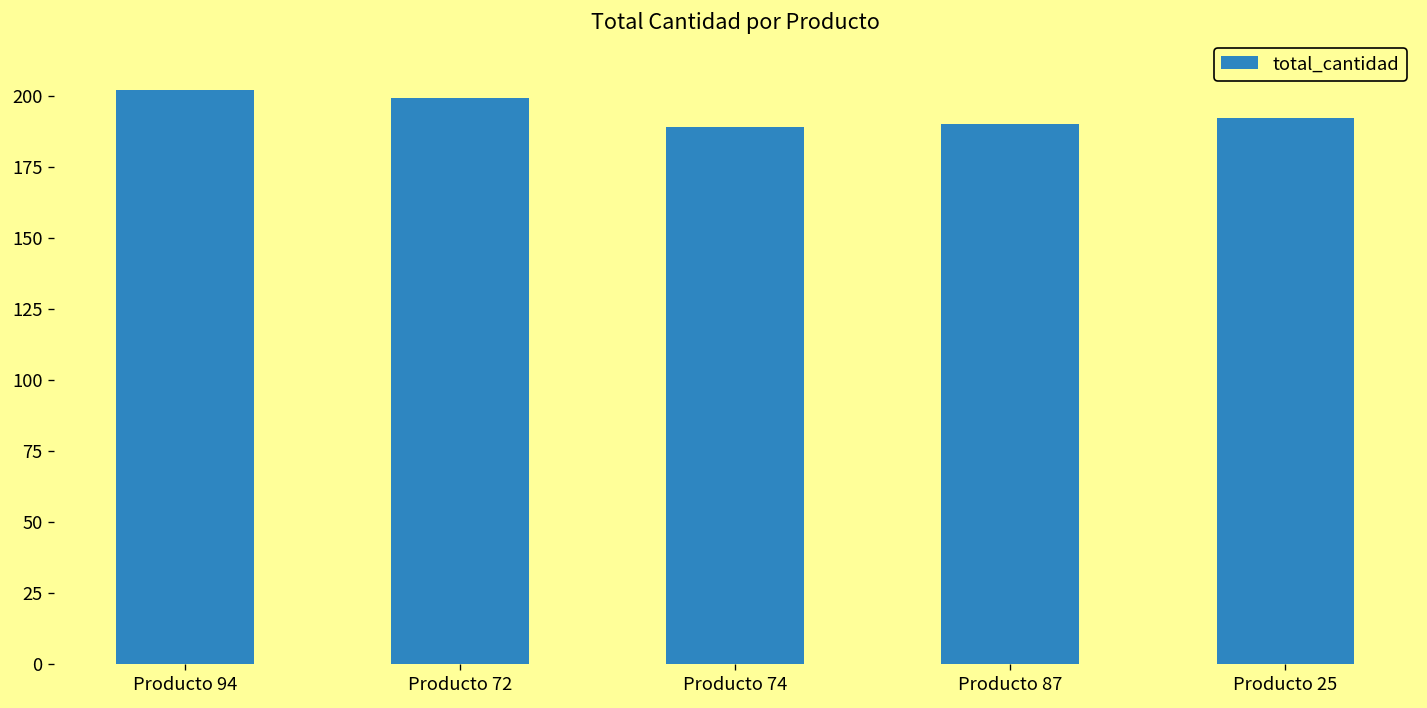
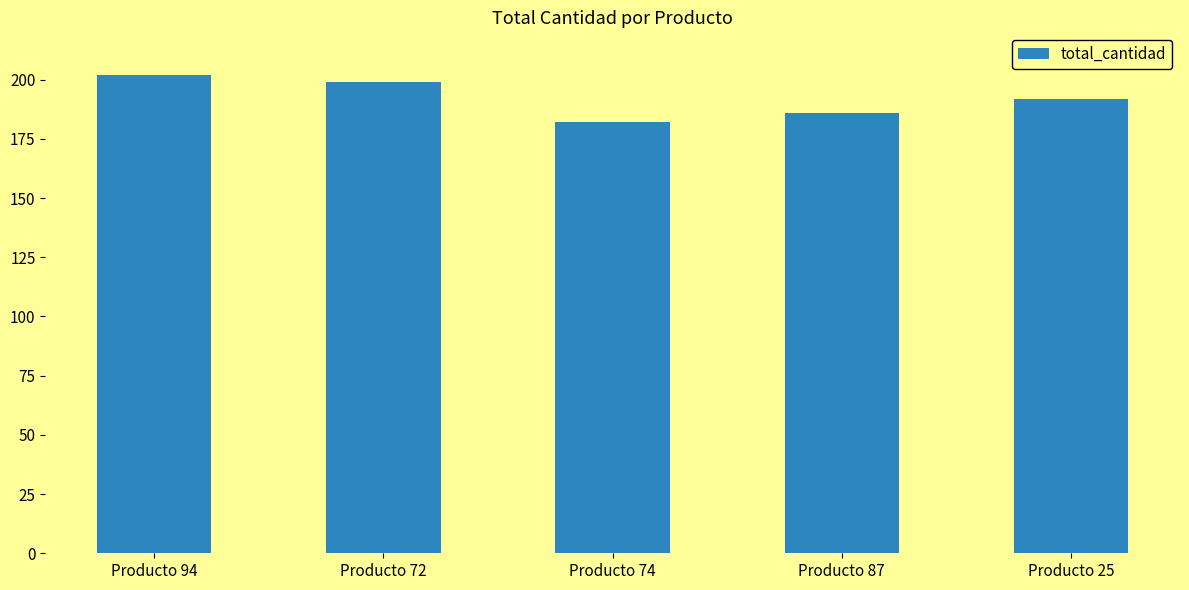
Producto 74: 189 -> 182
Producto 87: 190 -> 186
